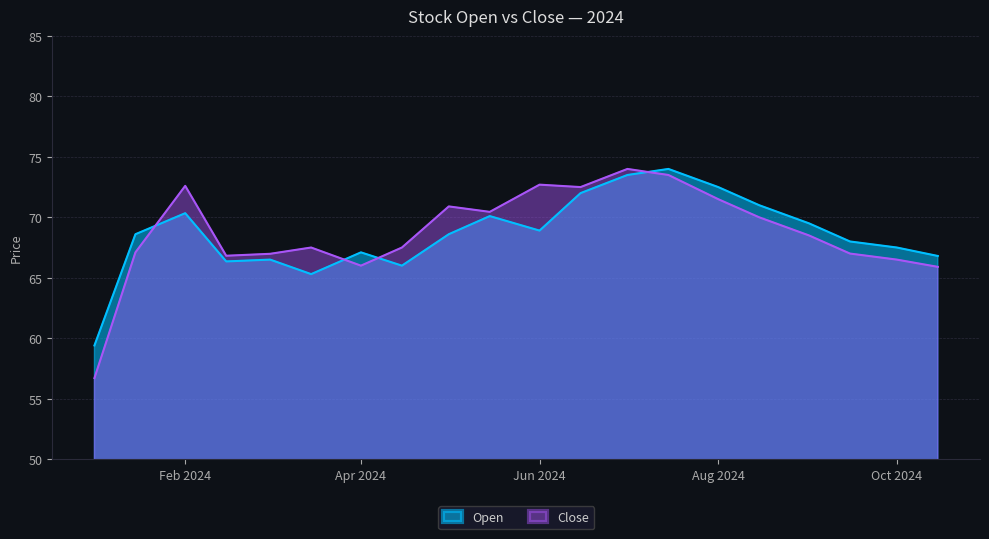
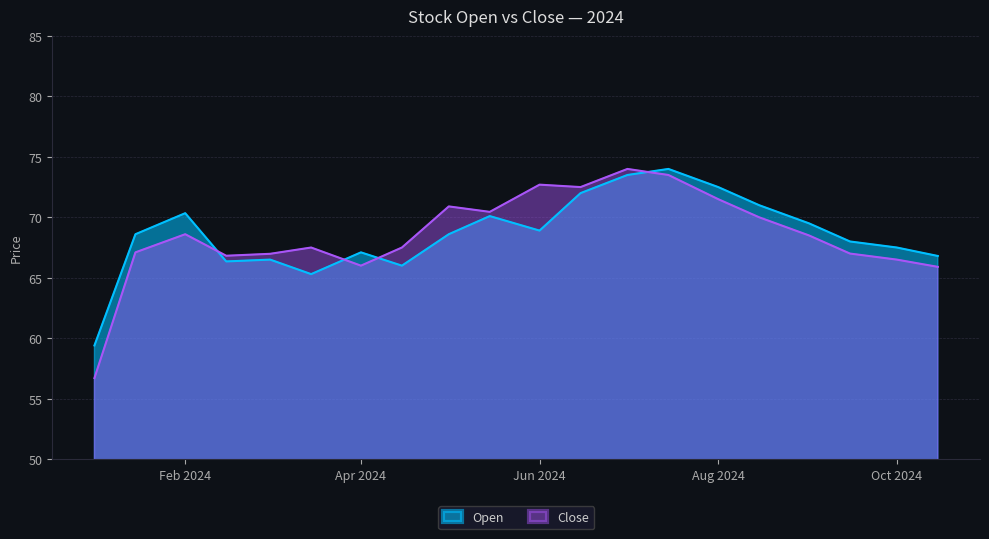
Close, Feb 2024: 72.6 -> 68.6
